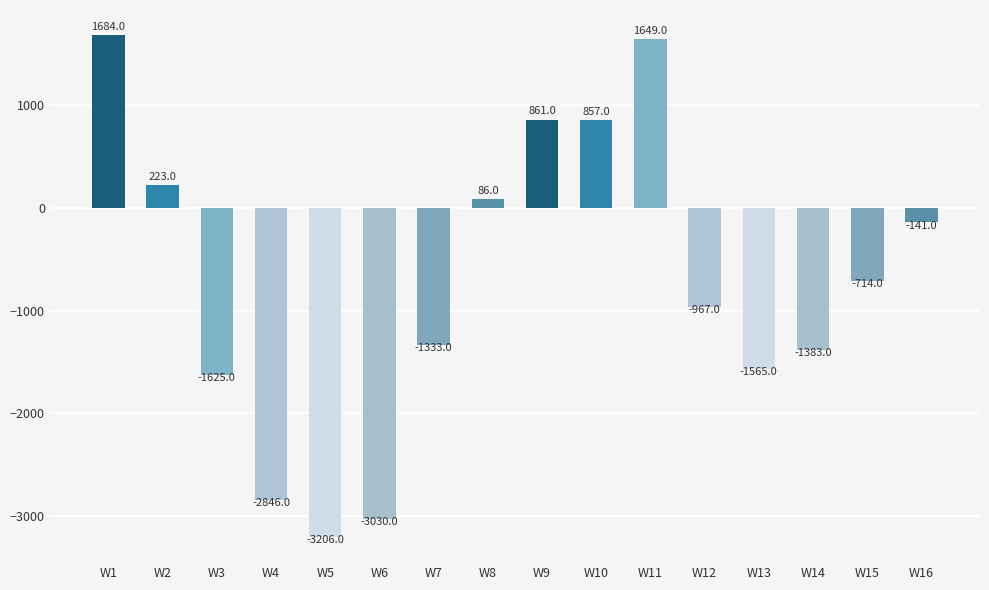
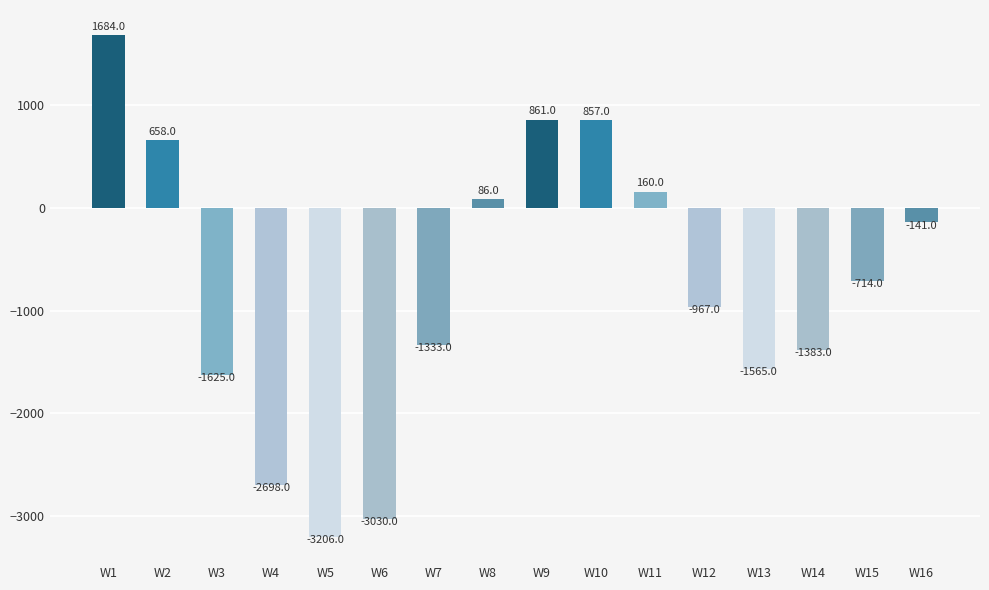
W2: 223.0 -> 658.0
W4: -2846.0 -> -2698.0
W11: 1649.0 -> 160.0
